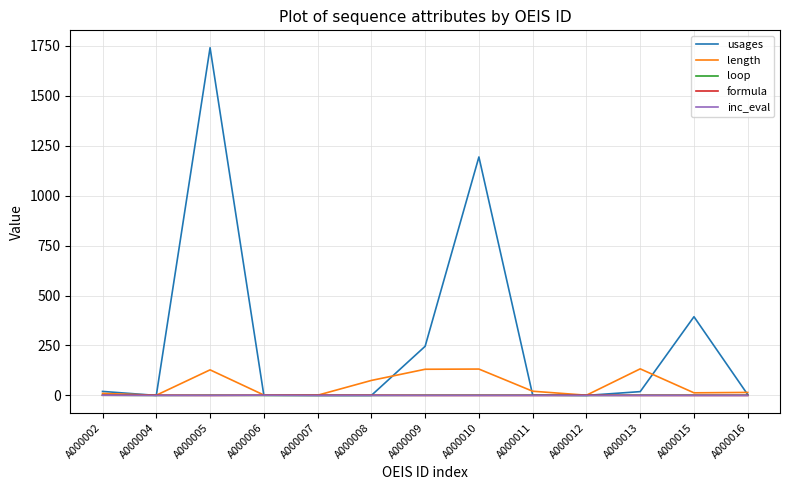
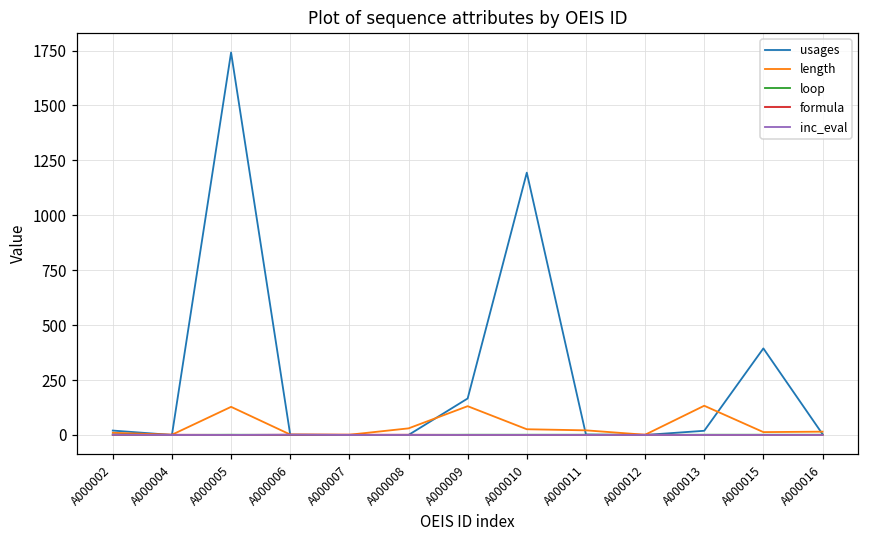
length, A000008: 80 -> 30
usages, A000009: 250 -> 170
length, A000010: 130 -> 30
